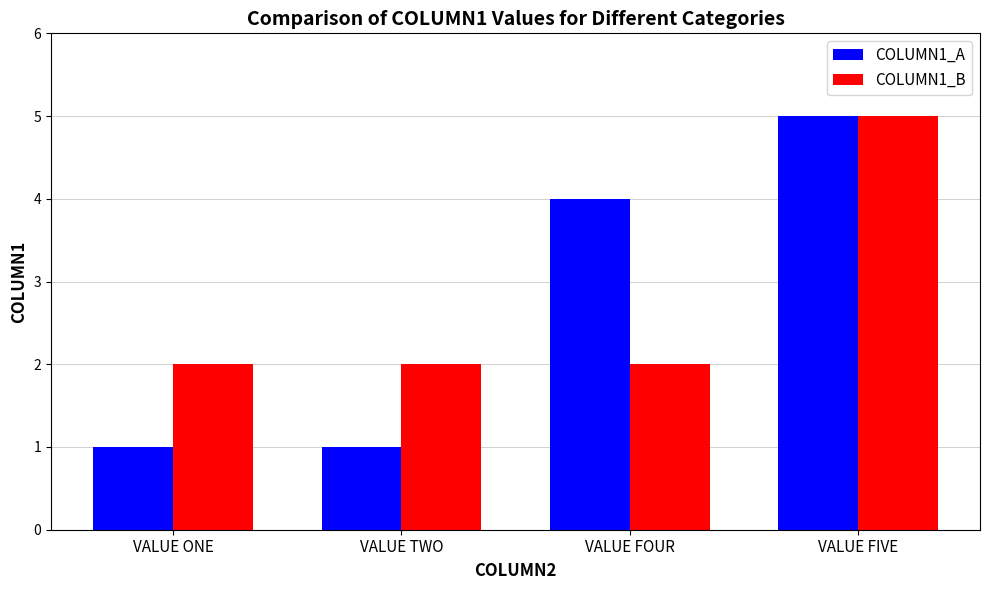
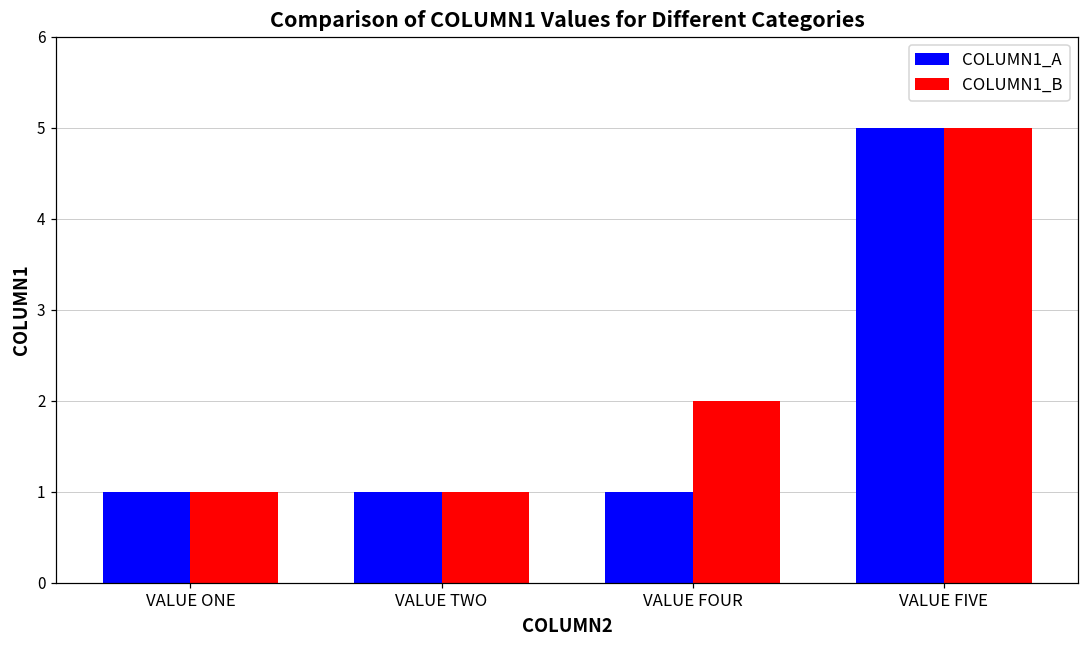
COLUMN1_B, VALUE ONE: 2 -> 1
COLUMN1_B, VALUE TWO: 2 -> 1
COLUMN1_A, VALUE FOUR: 4 -> 1
